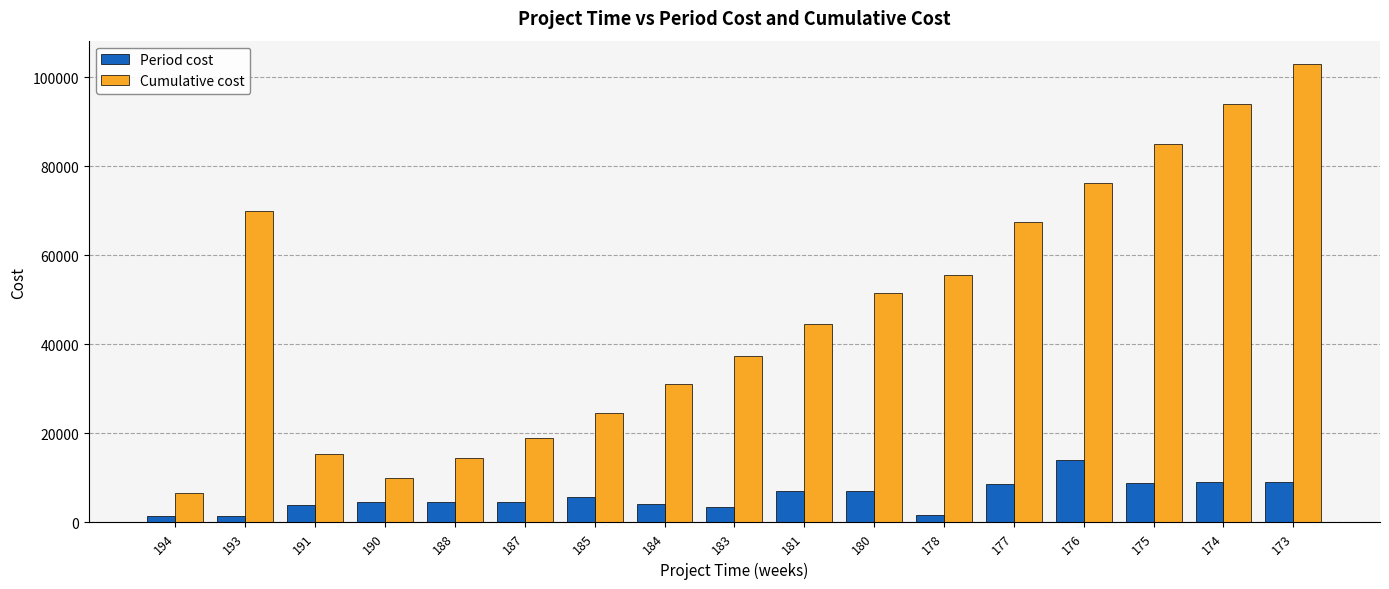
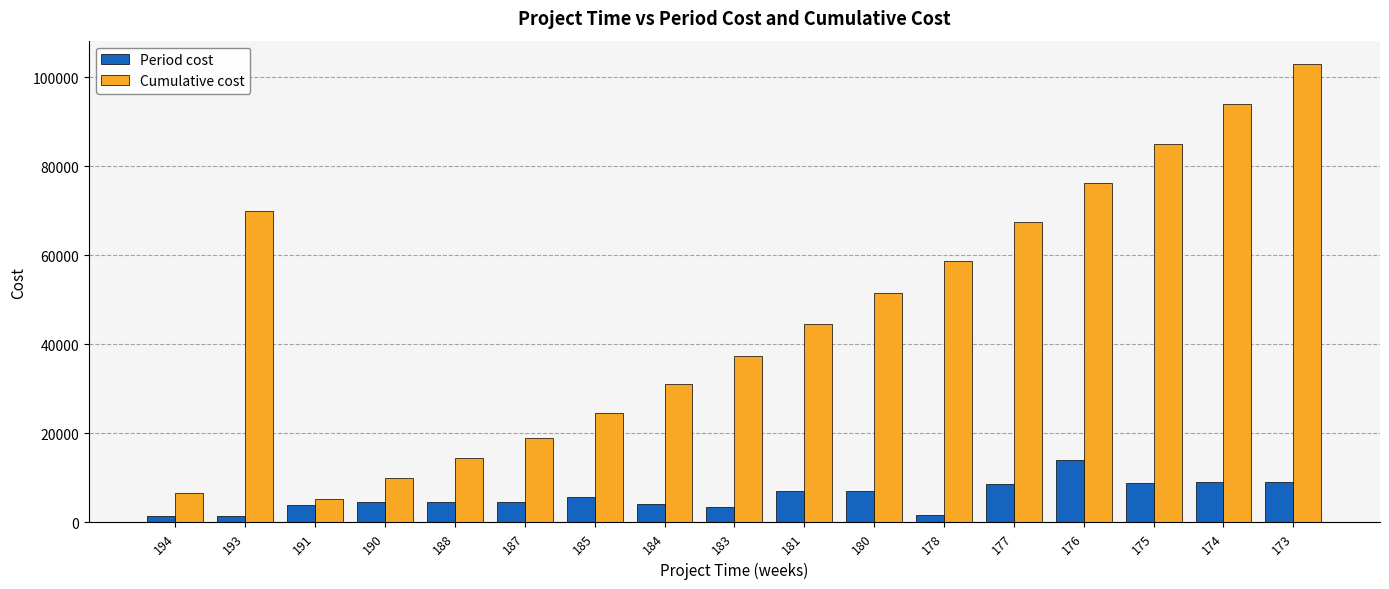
Cumulative cost, 191: 15000 -> 5000
Cumulative cost, 178: 56000 -> 59000
